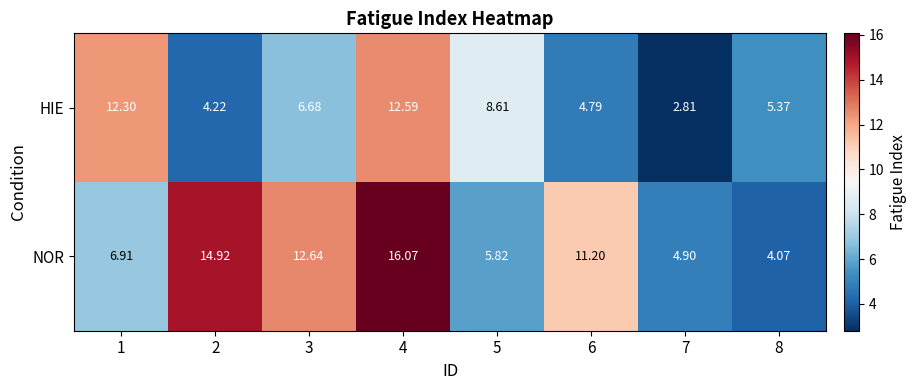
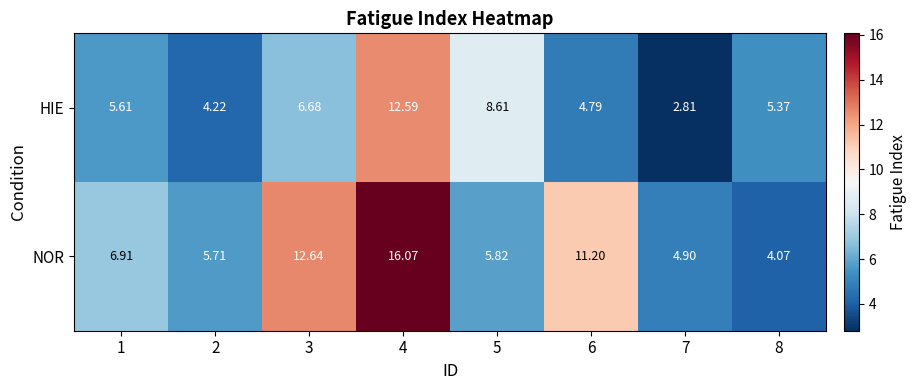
HIE, 1: 12.30 -> 5.61
NOR, 2: 14.92 -> 5.71
